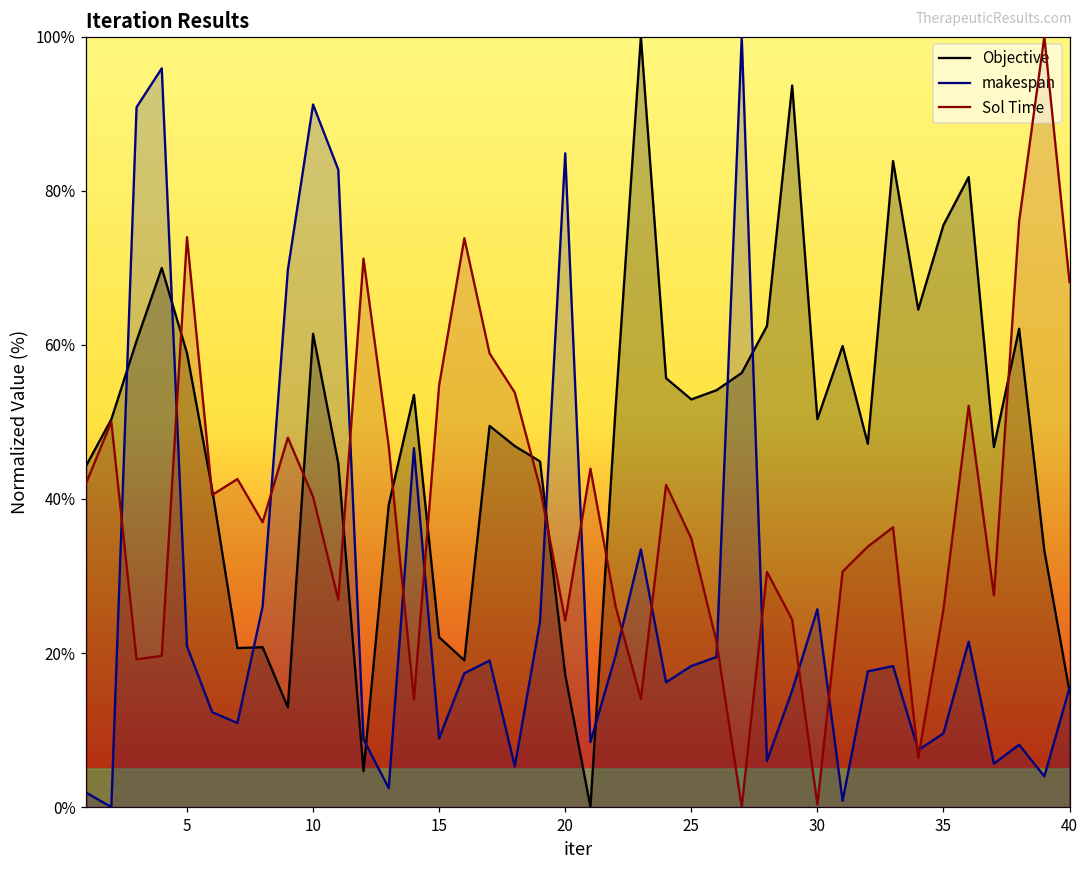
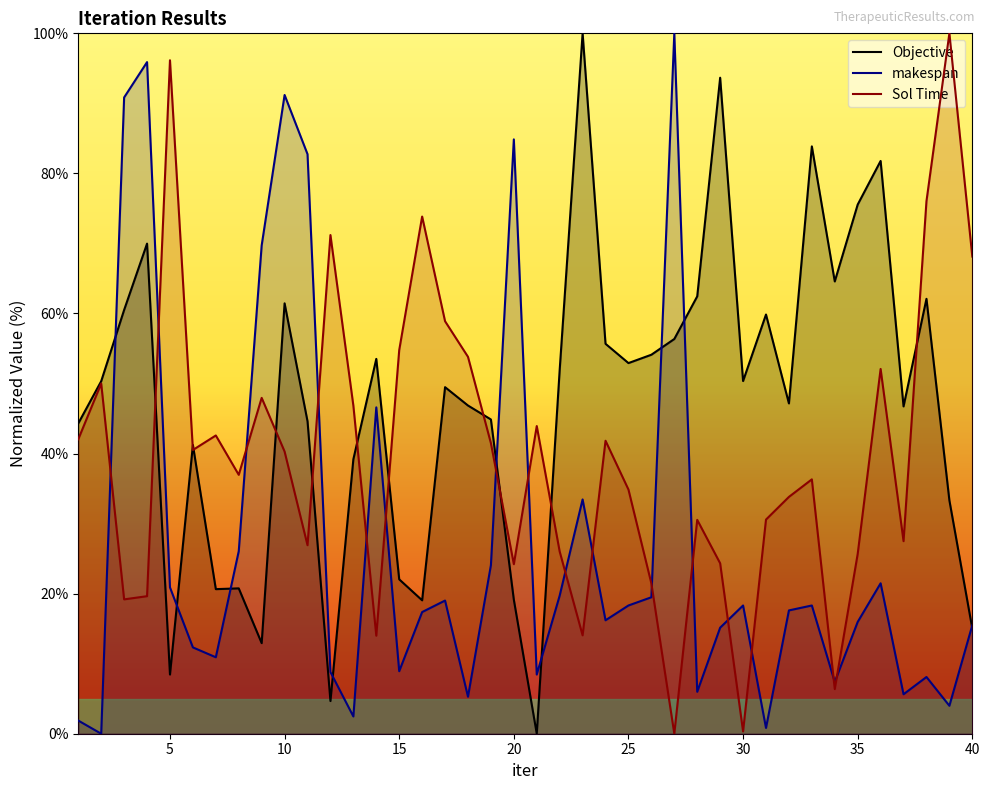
Objective, 5: 59% -> 8%
Sol Time, 5: 74% -> 96%
Objective, 20: 17% -> 19%
makespan, 30: 26% -> 18%
makespan, 35: 10% -> 16%
